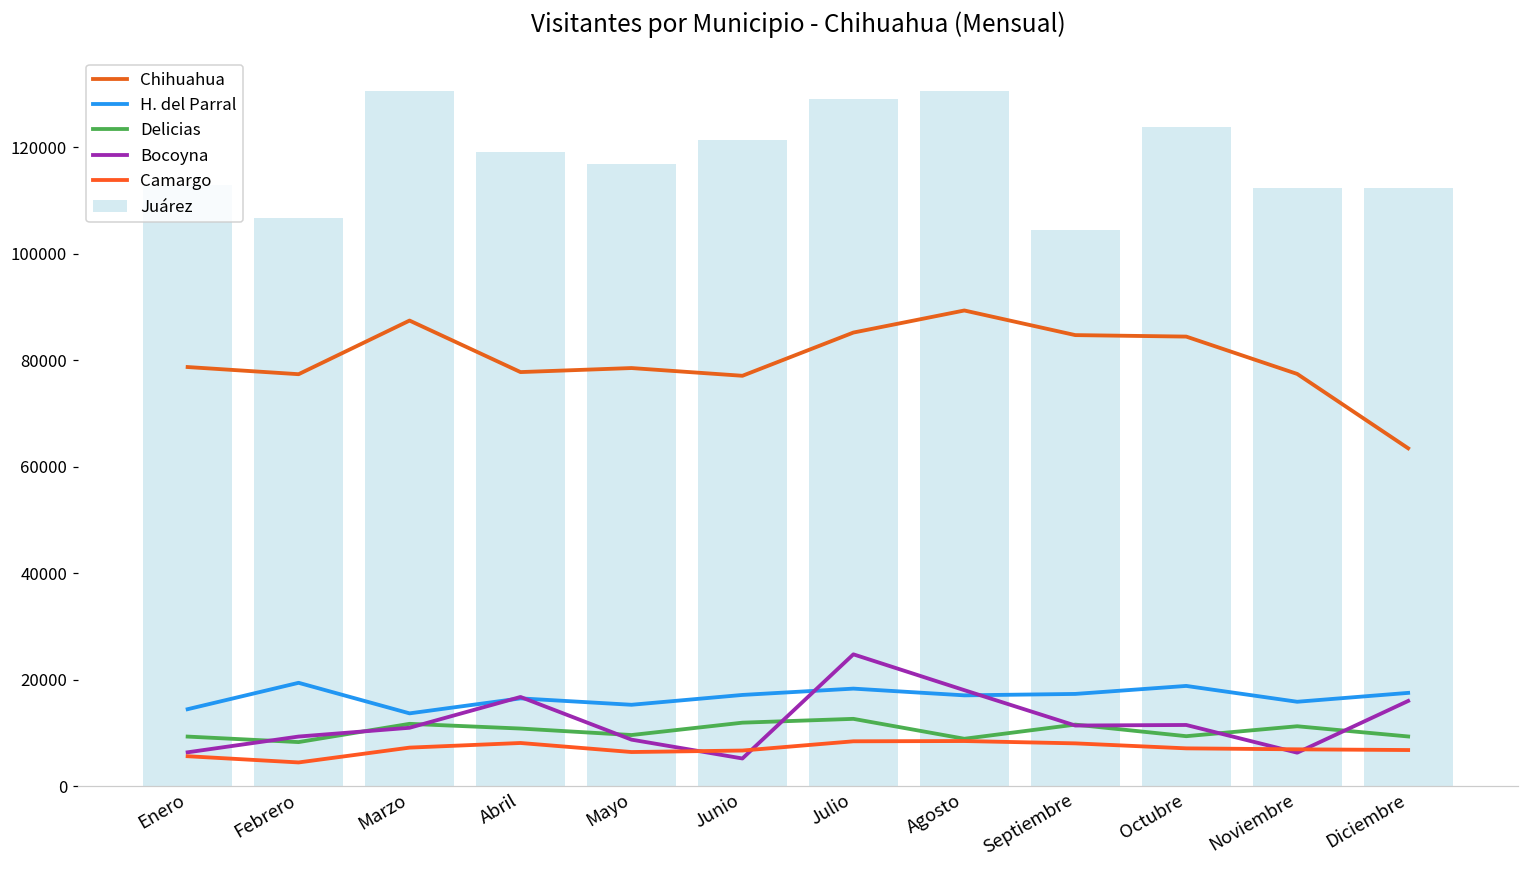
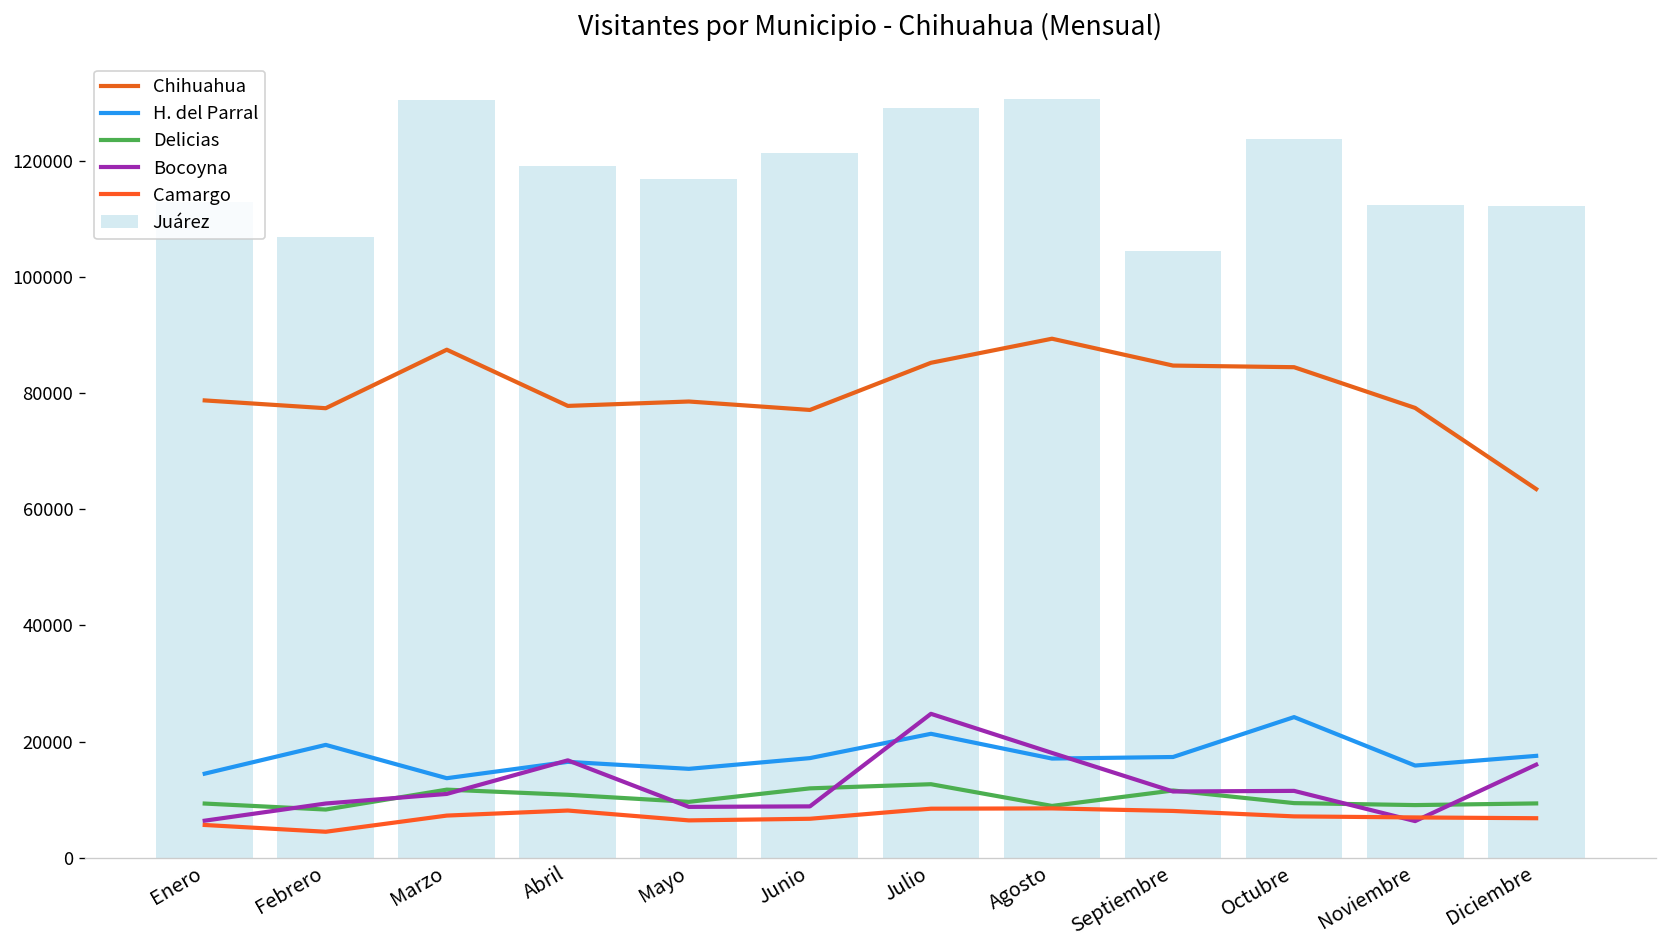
Bocoyna, Junio: 5000 -> 9000
H. del Parral, Julio: 18000 -> 21000
H. del Parral, Octubre: 19000 -> 24000
Delicias, Noviembre: 11000 -> 9000
